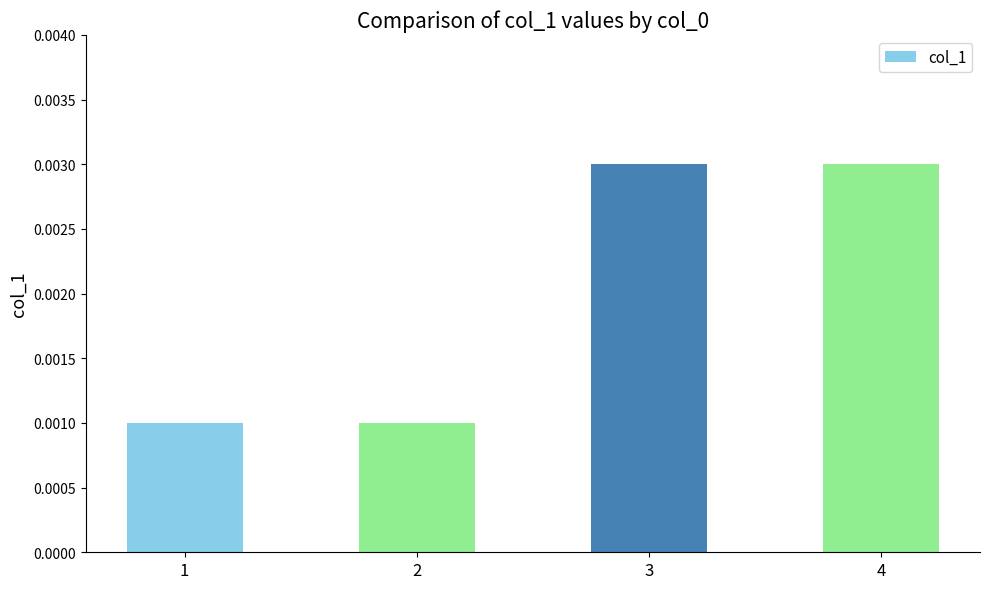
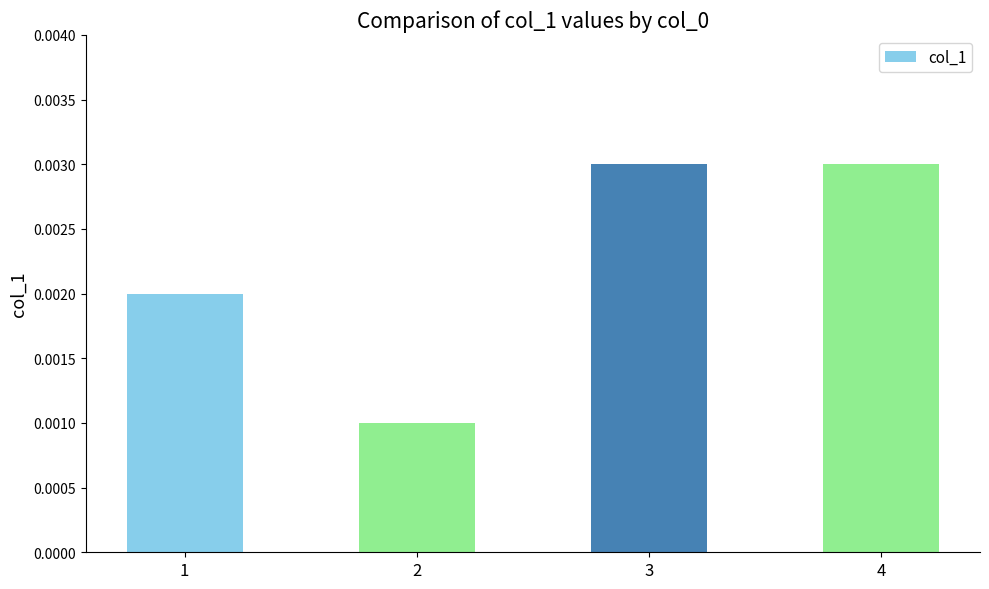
1: 0.001 -> 0.002
